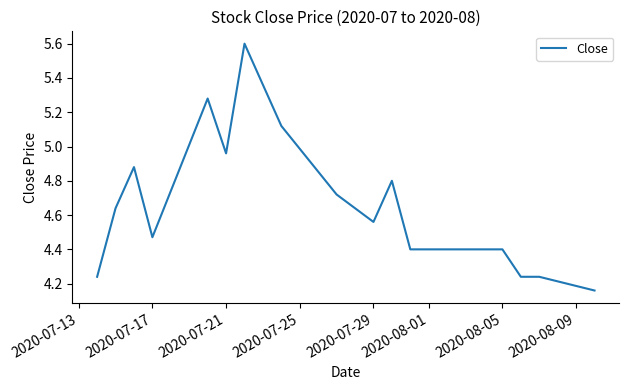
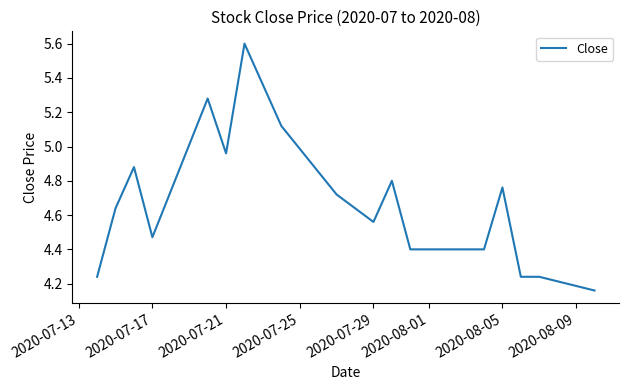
2020-08-05: 4.40 -> 4.76
